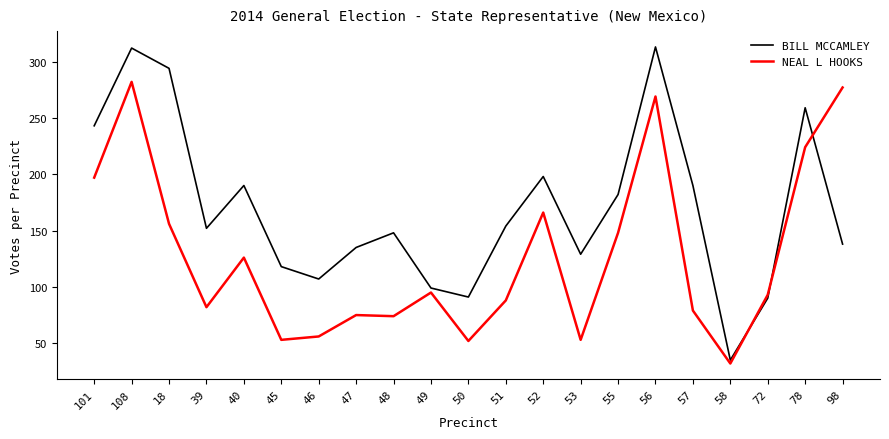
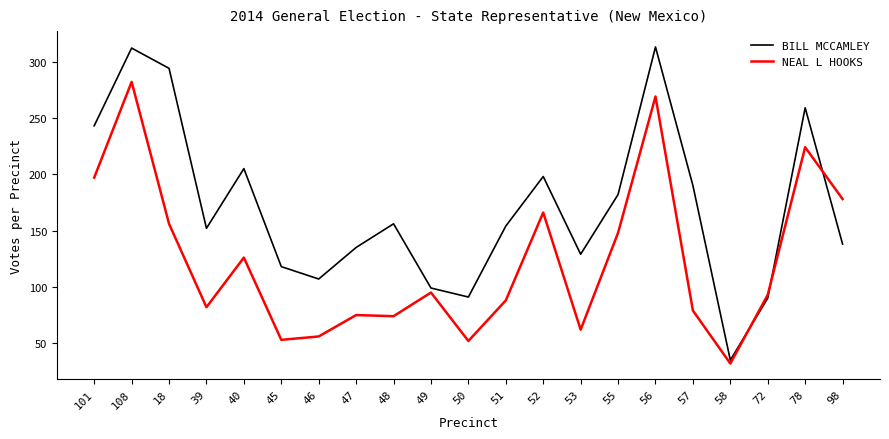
BILL MCCAMLEY, 40: 190 -> 205
BILL MCCAMLEY, 48: 148 -> 156
NEAL L HOOKS, 53: 53 -> 62
NEAL L HOOKS, 98: 277 -> 178
